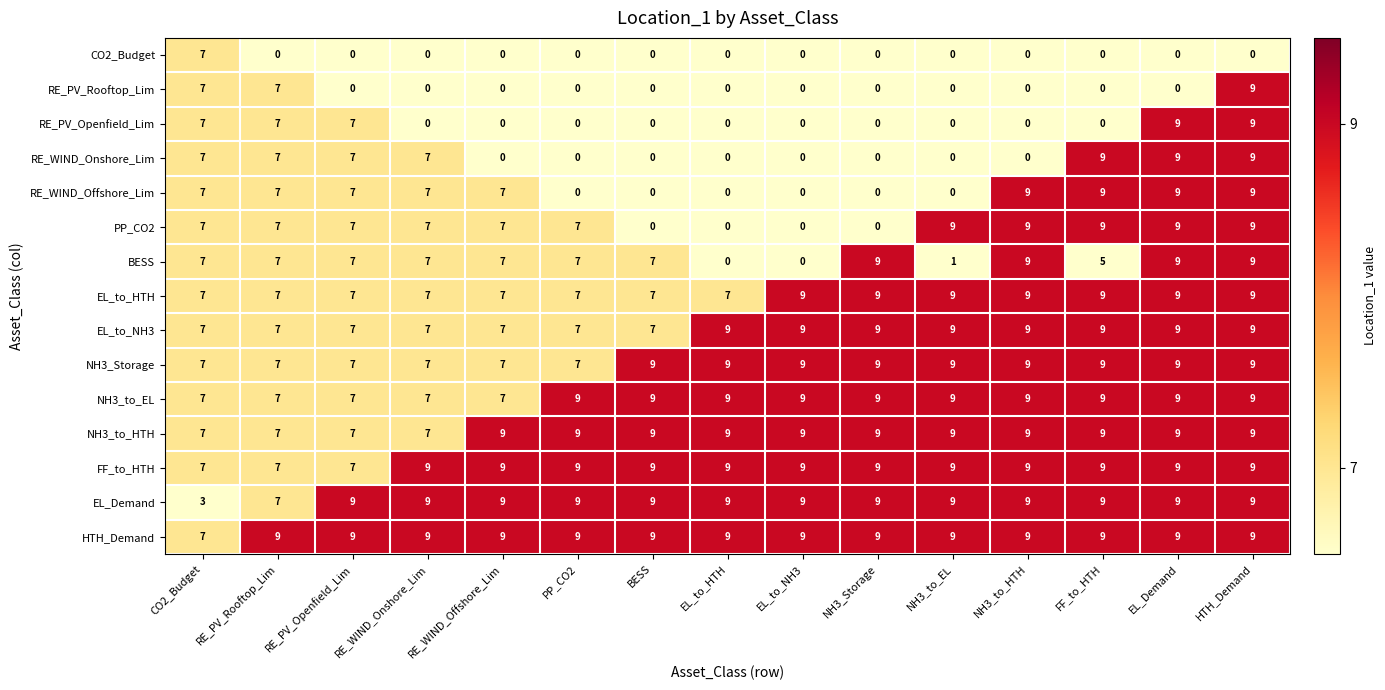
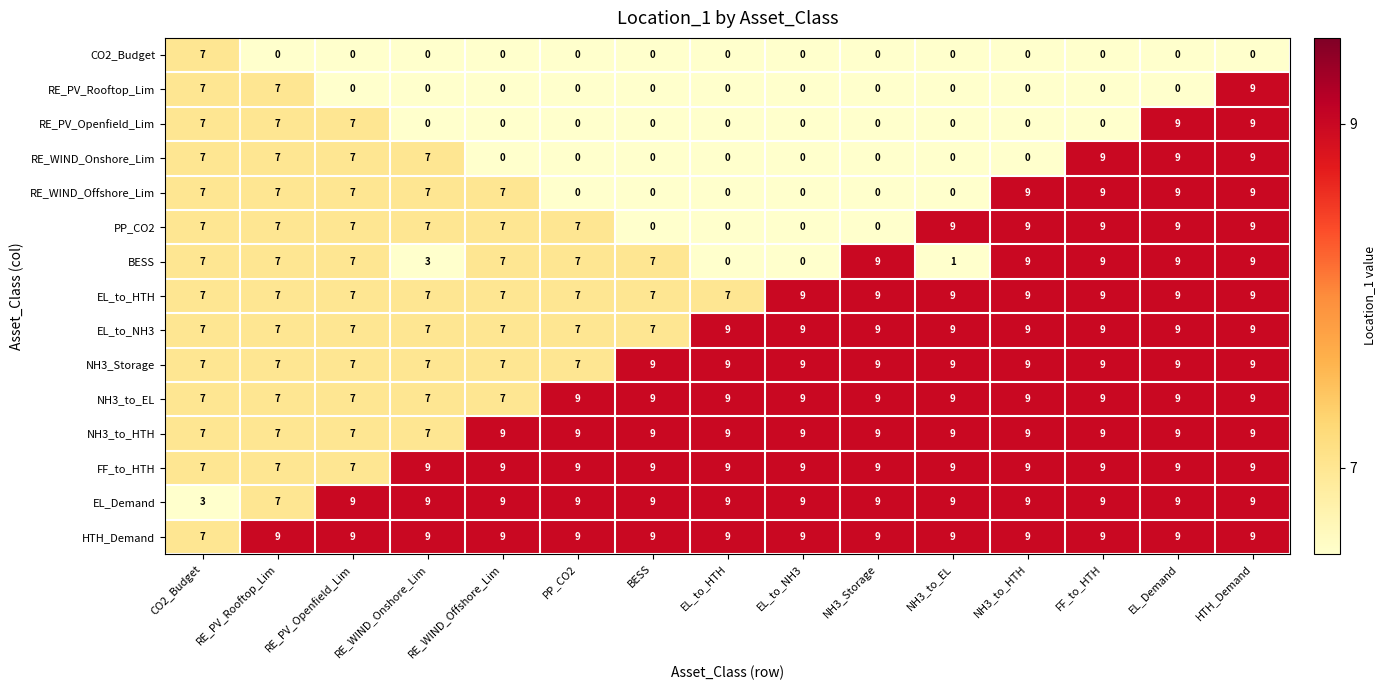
BESS, RE_WIND_Onshore_Lim: 7 -> 3
BESS, FF_to_HTH: 5 -> 9
